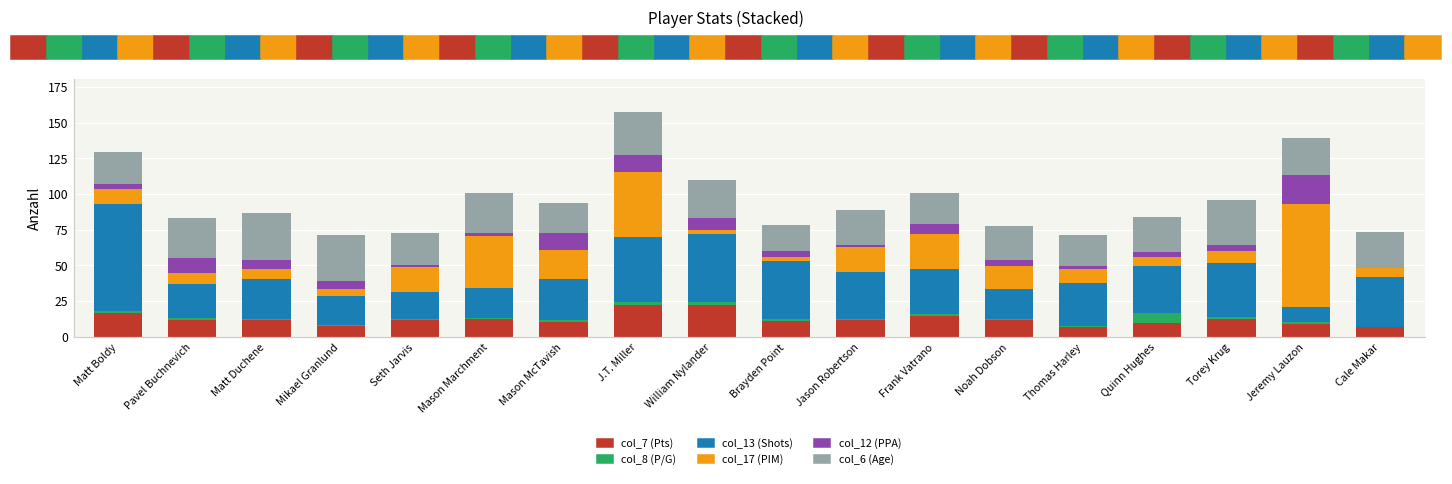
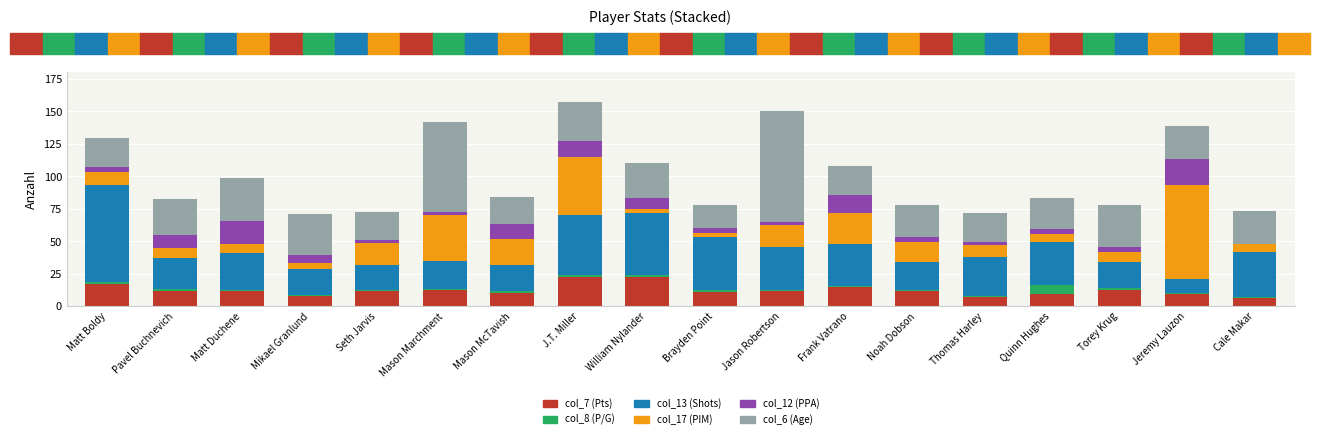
col_12 (PPA), Matt Duchene: 6 -> 18
col_6 (Age), Mason Marchment: 28 -> 69
col_13 (Shots), Mason McTavish: 29 -> 20
col_6 (Age), Jason Robertson: 24 -> 86
col_12 (PPA), Frank Vatrano: 7 -> 14
col_13 (Shots), Torey Krug: 38 -> 20
